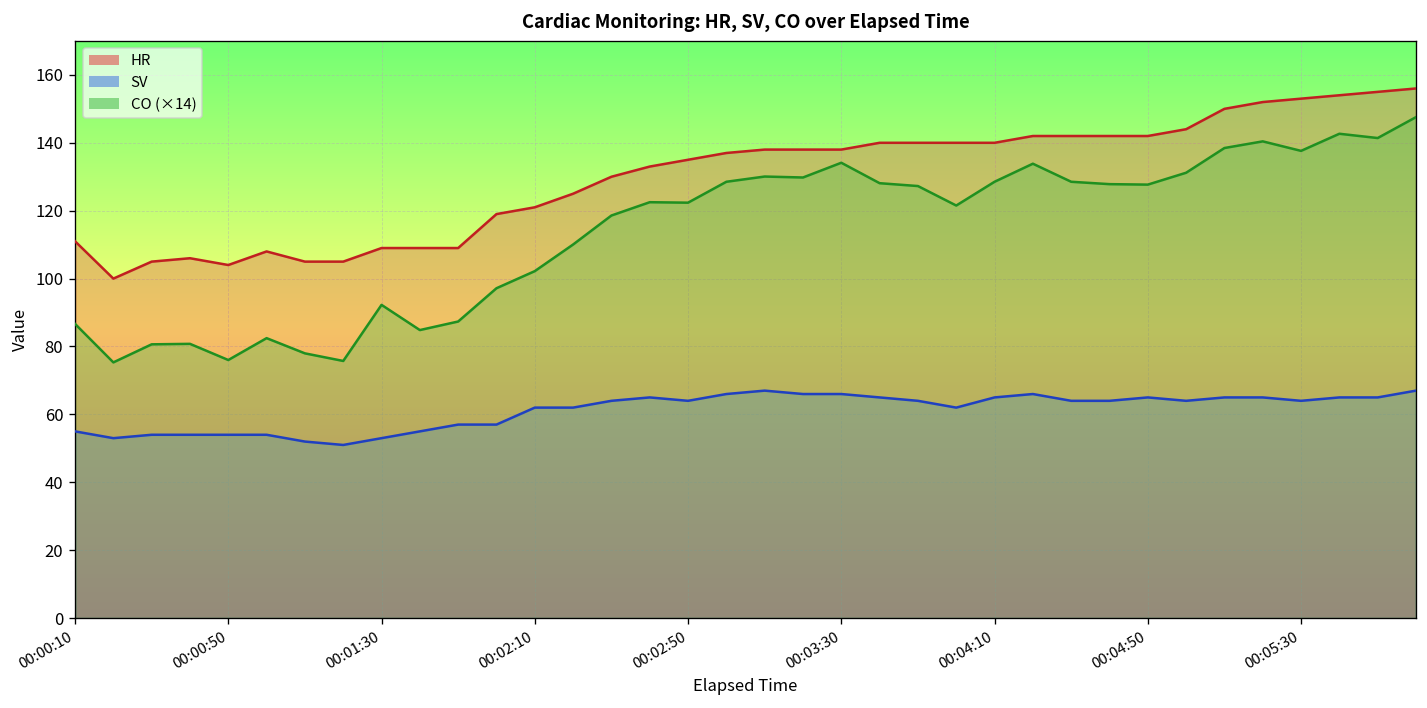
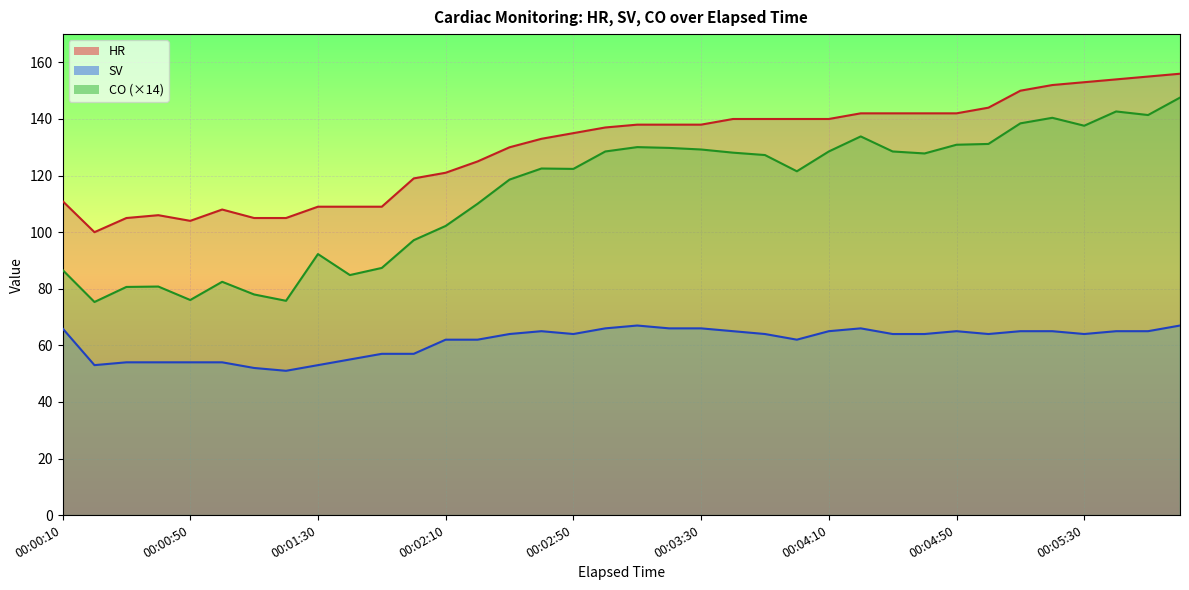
SV, 00:00:10: 55 -> 66
CO (×14), 00:03:30: 134 -> 129
CO (×14), 00:04:50: 128 -> 131
